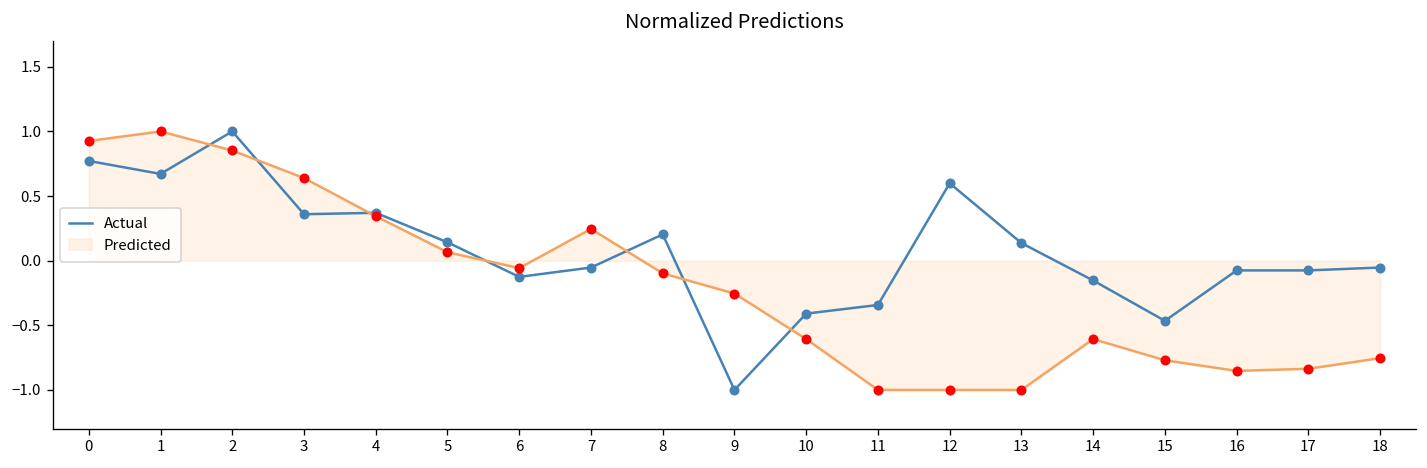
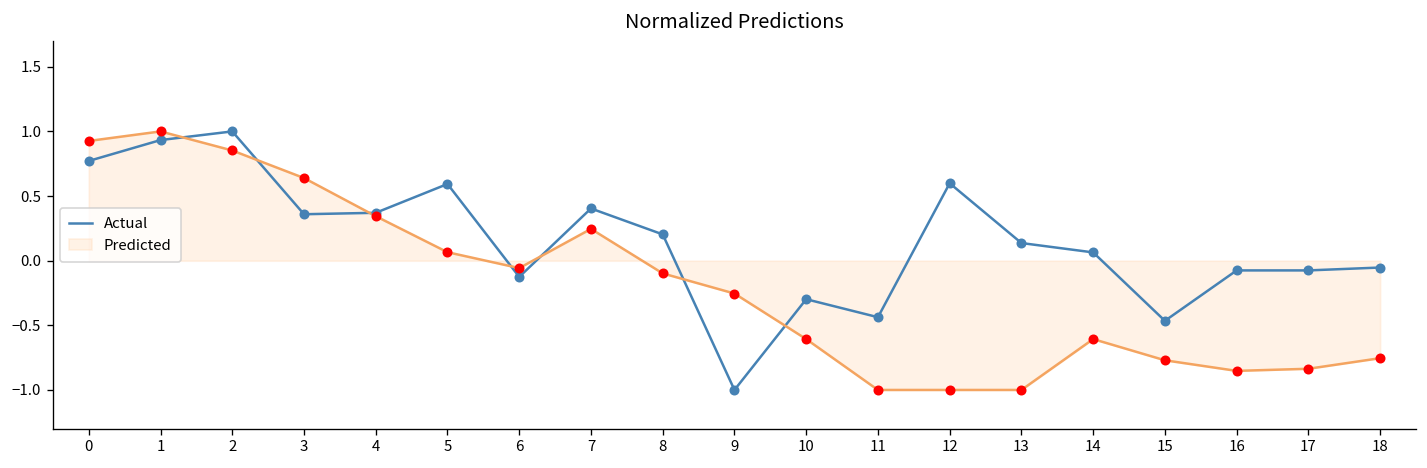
Actual, 1: 0.67 -> 0.93
Actual, 5: 0.14 -> 0.59
Actual, 7: -0.05 -> 0.40
Actual, 10: -0.41 -> -0.30
Actual, 11: -0.34 -> -0.44
Actual, 14: -0.15 -> 0.06
